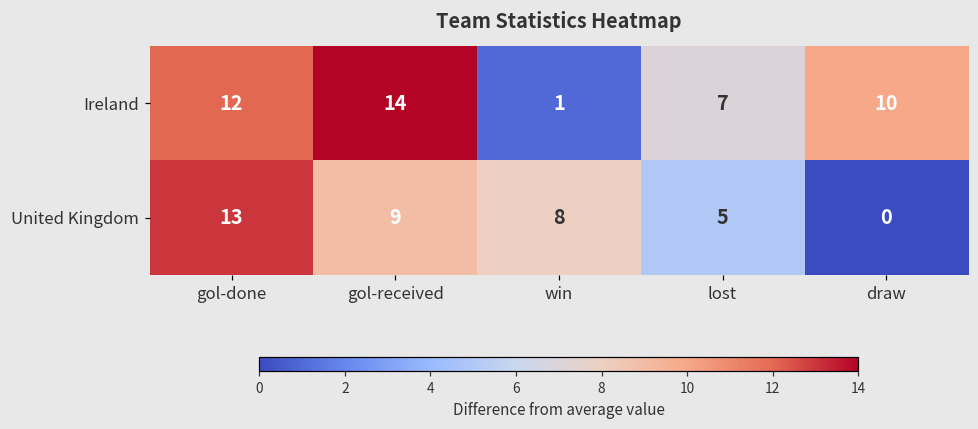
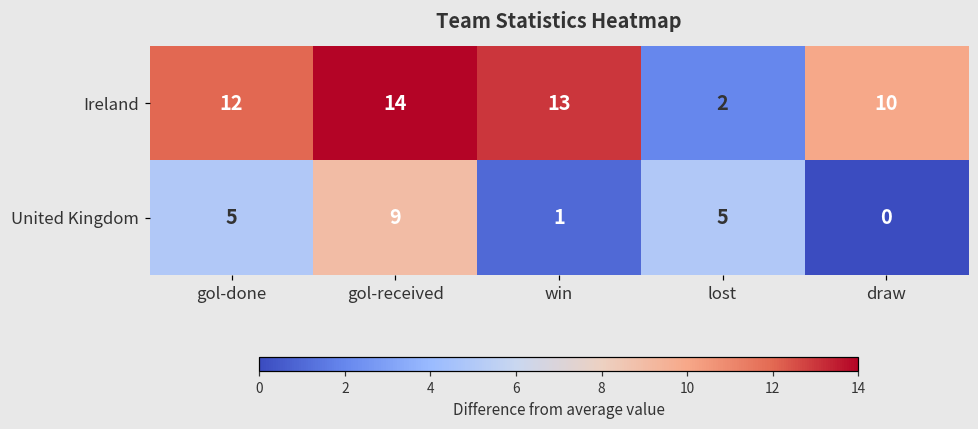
Ireland, win: 1 -> 13
Ireland, lost: 7 -> 2
United Kingdom, gol-done: 13 -> 5
United Kingdom, win: 8 -> 1
